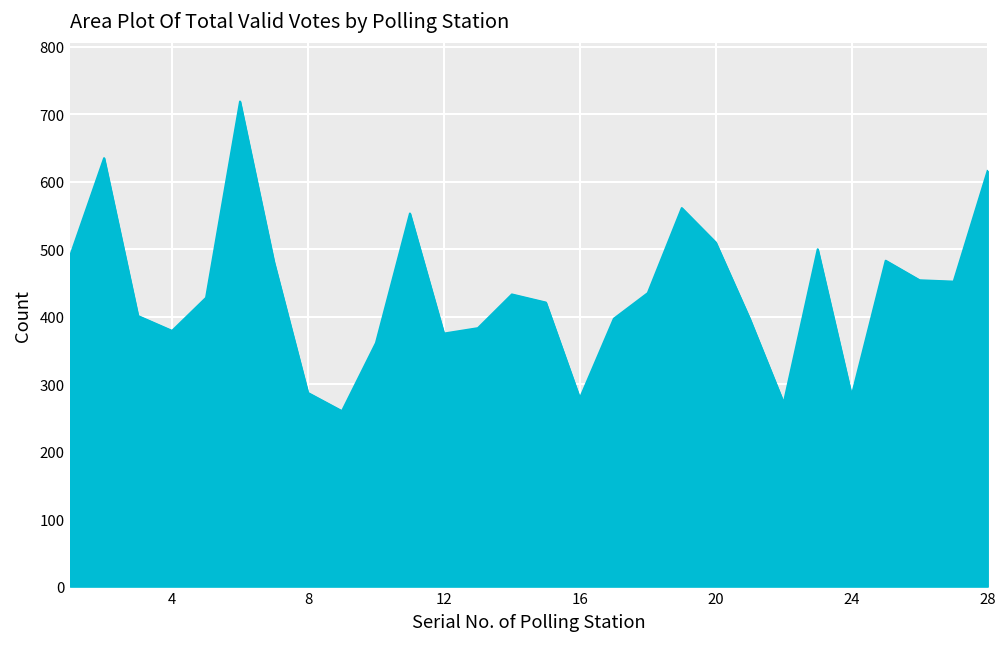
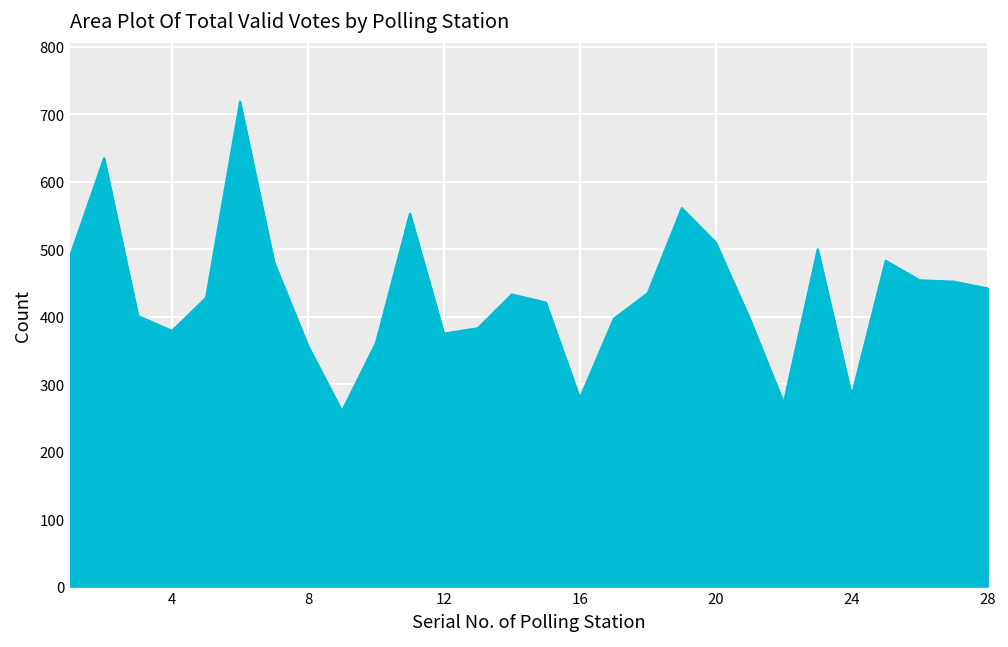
8: 290 -> 360
28: 620 -> 440
